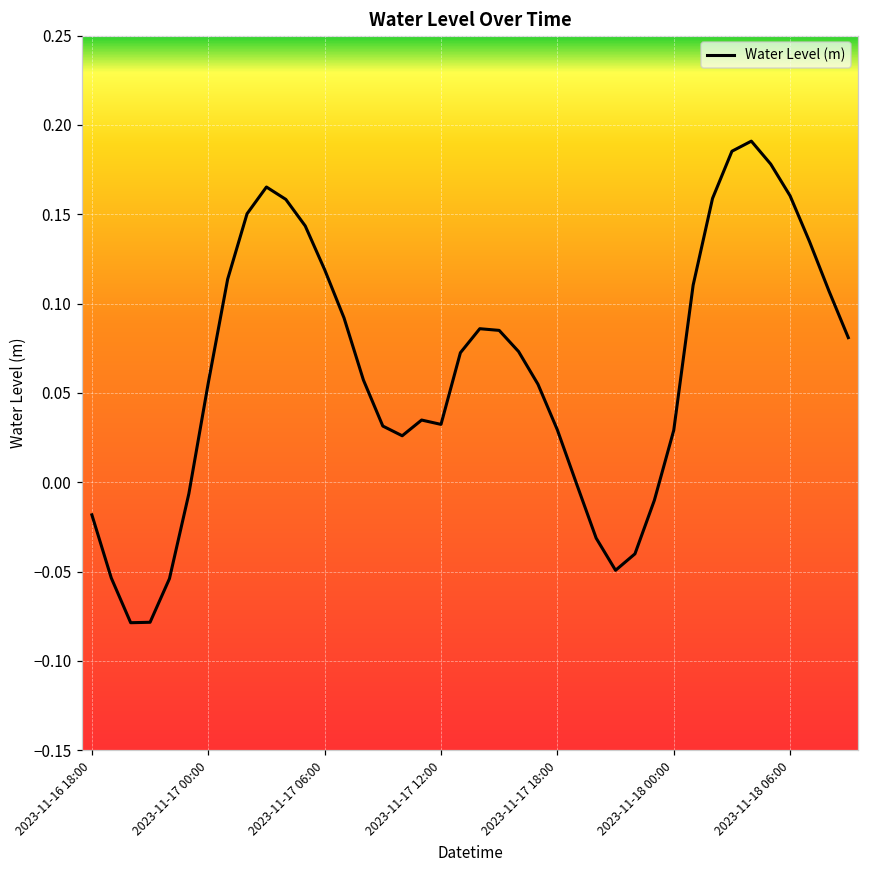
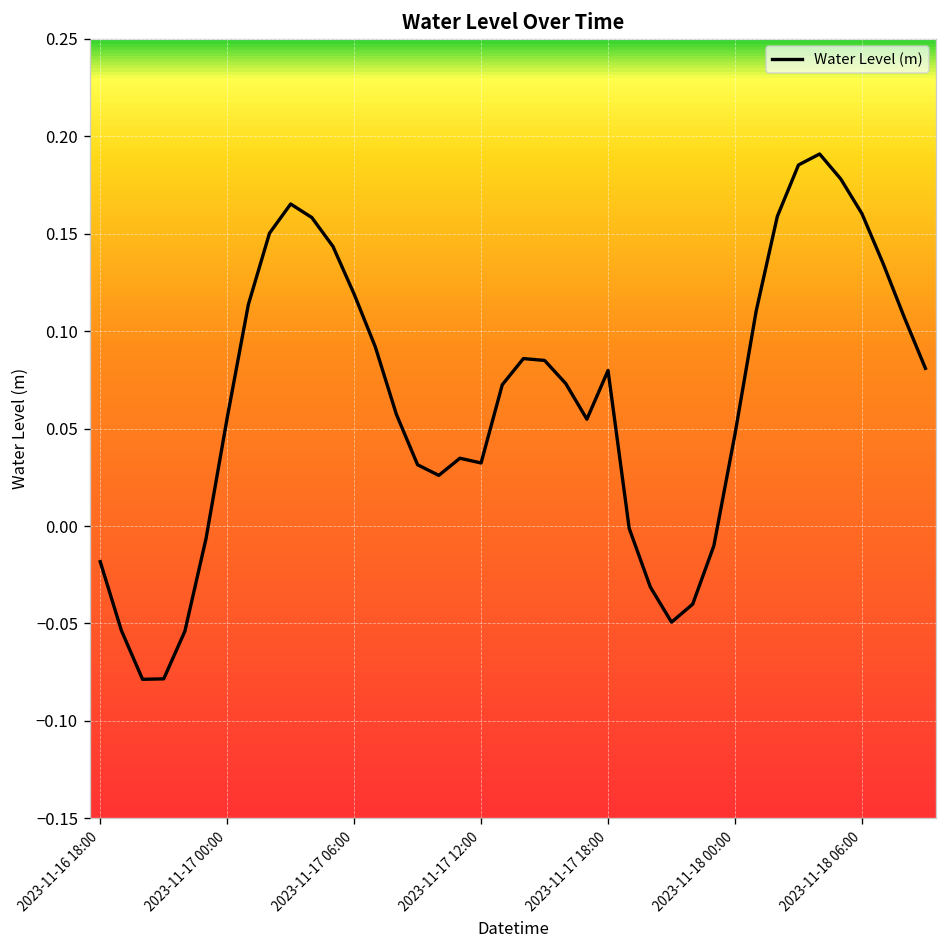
2023-11-17 18:00: 0.029 -> 0.080
2023-11-18 00:00: 0.029 -> 0.047
